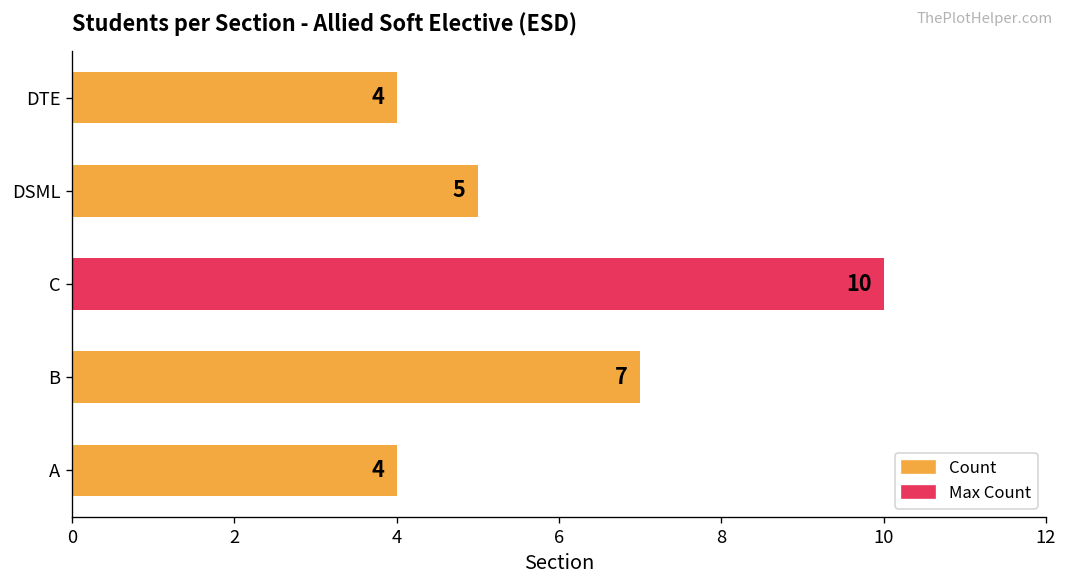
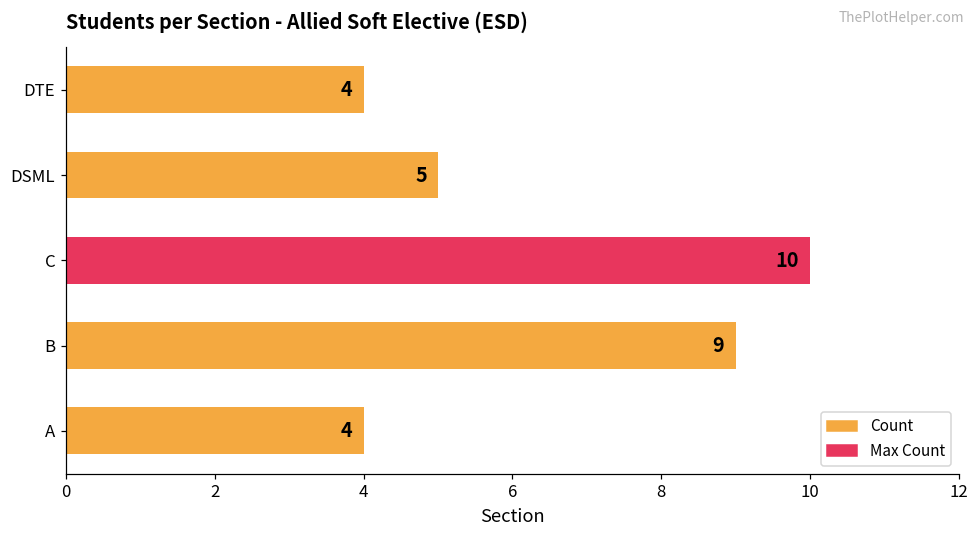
B: 7 -> 9
